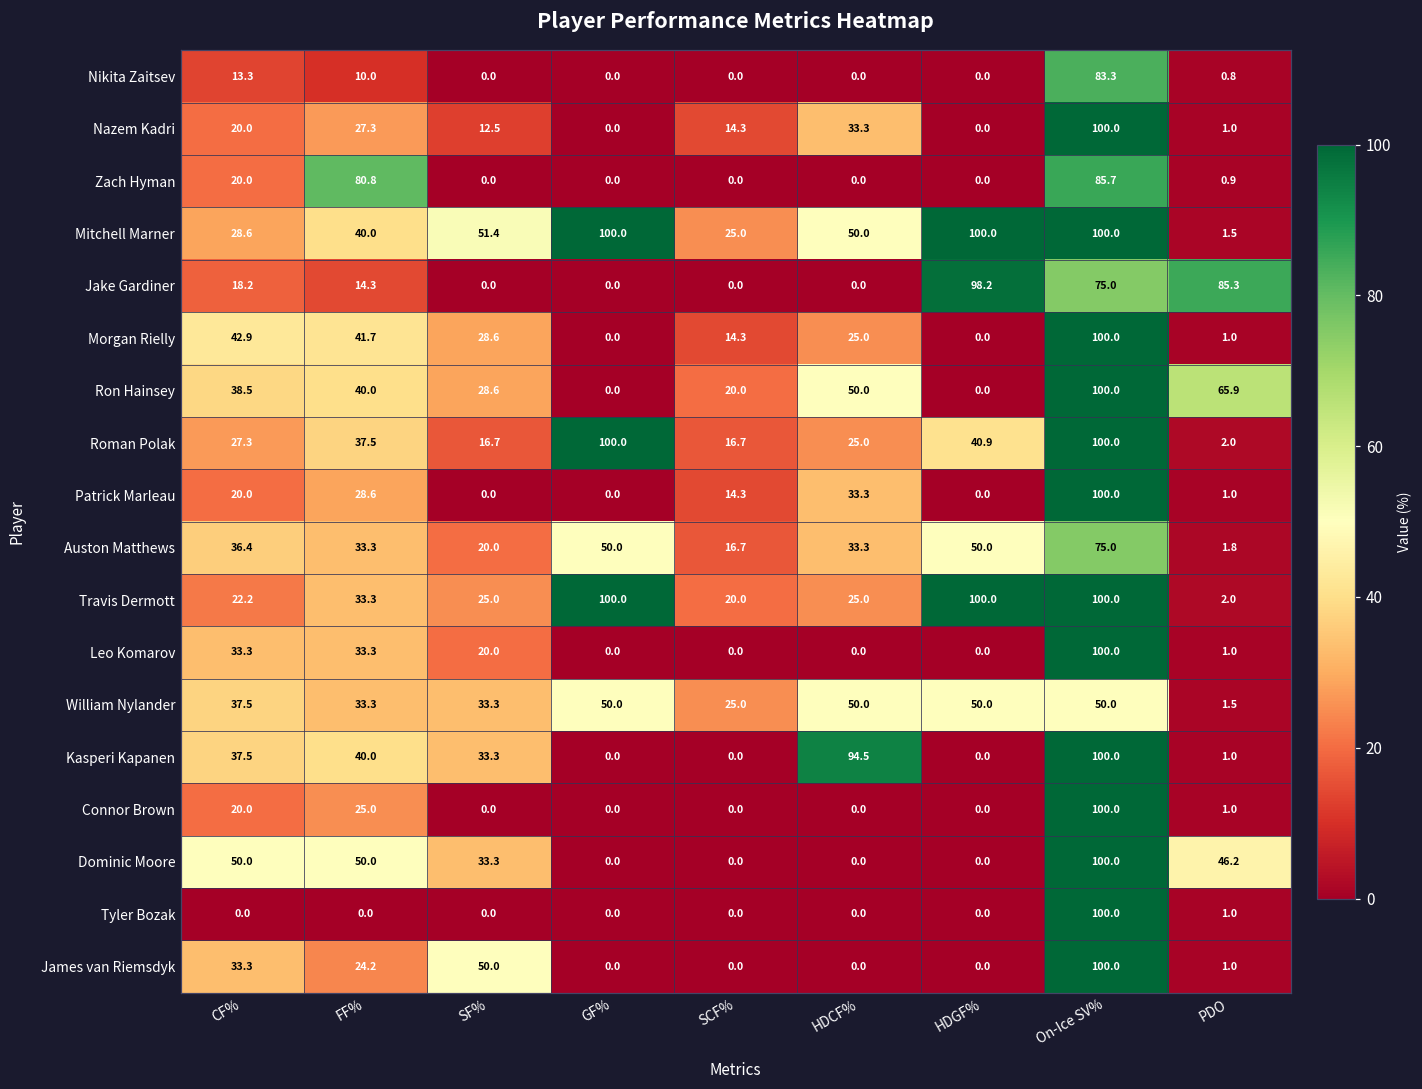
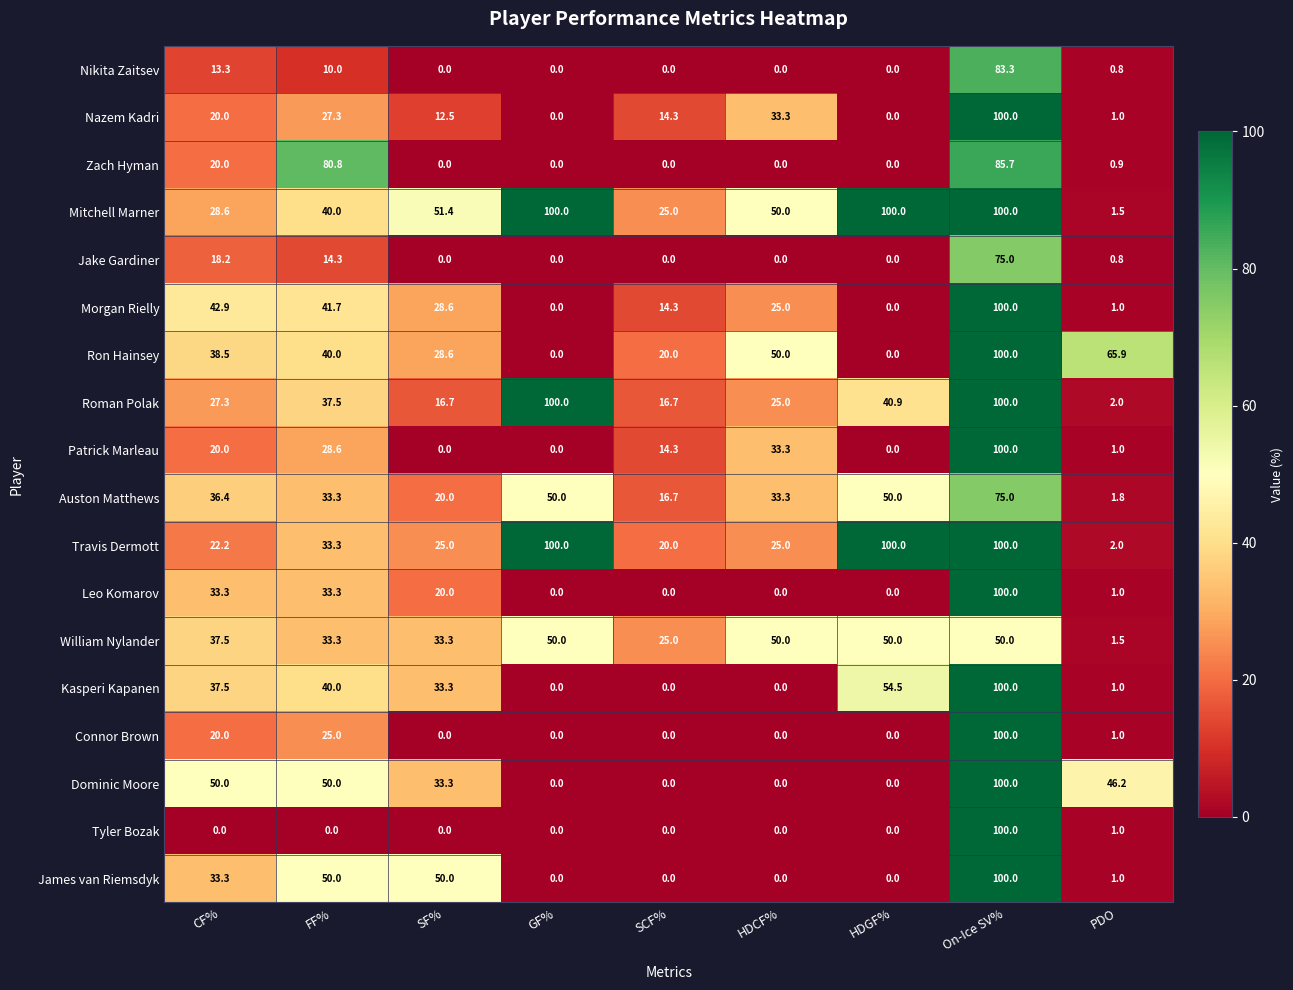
Jake Gardiner, HDGF%: 98.2 -> 0.0
Jake Gardiner, PDO: 85.3 -> 0.8
Kasperi Kapanen, HDCF%: 94.5 -> 0.0
Kasperi Kapanen, HDGF%: 0.0 -> 54.5
James van Riemsdyk, FF%: 24.2 -> 50.0
